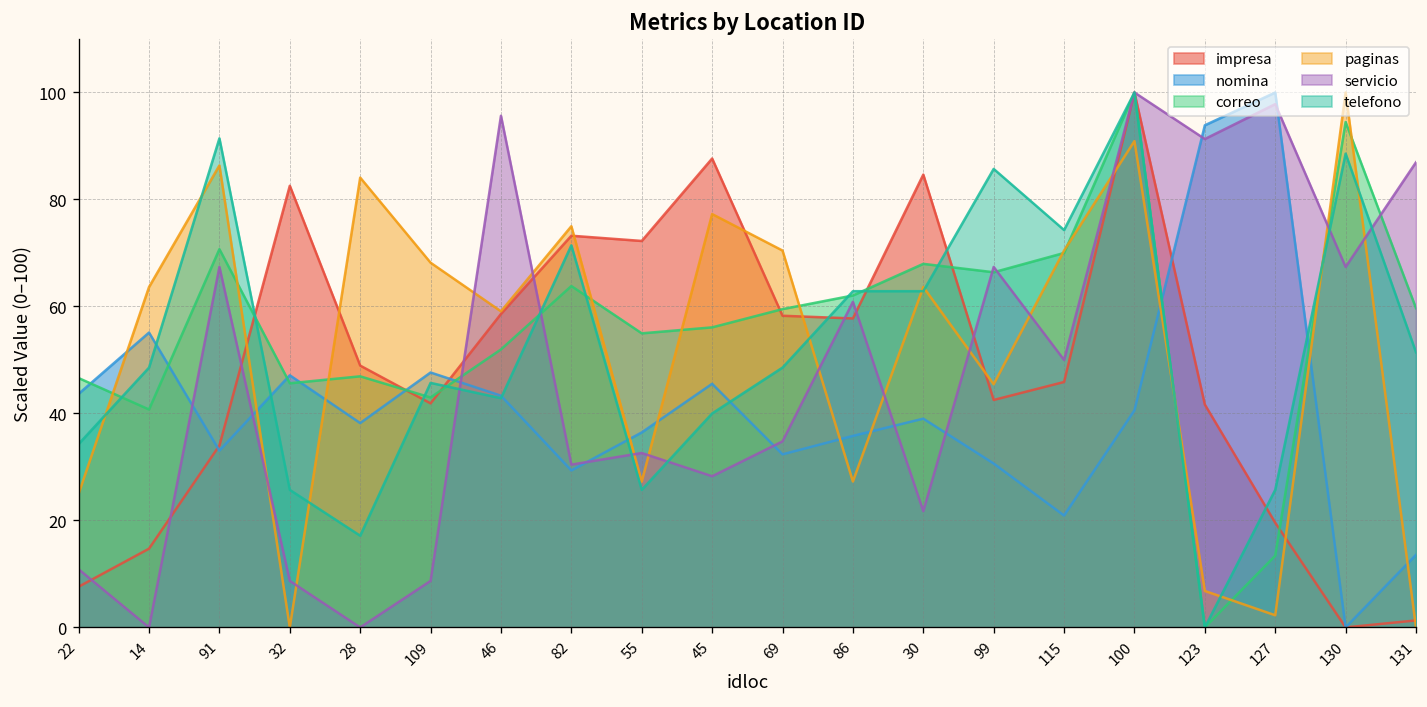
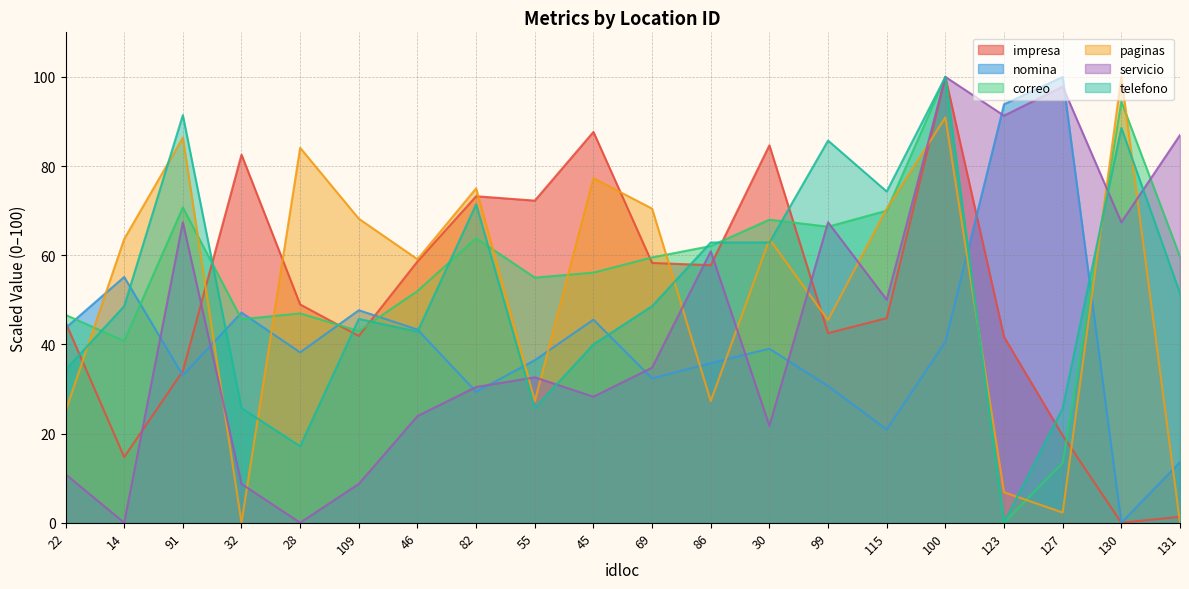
impresa, 22: 8 -> 45
servicio, 46: 96 -> 24
